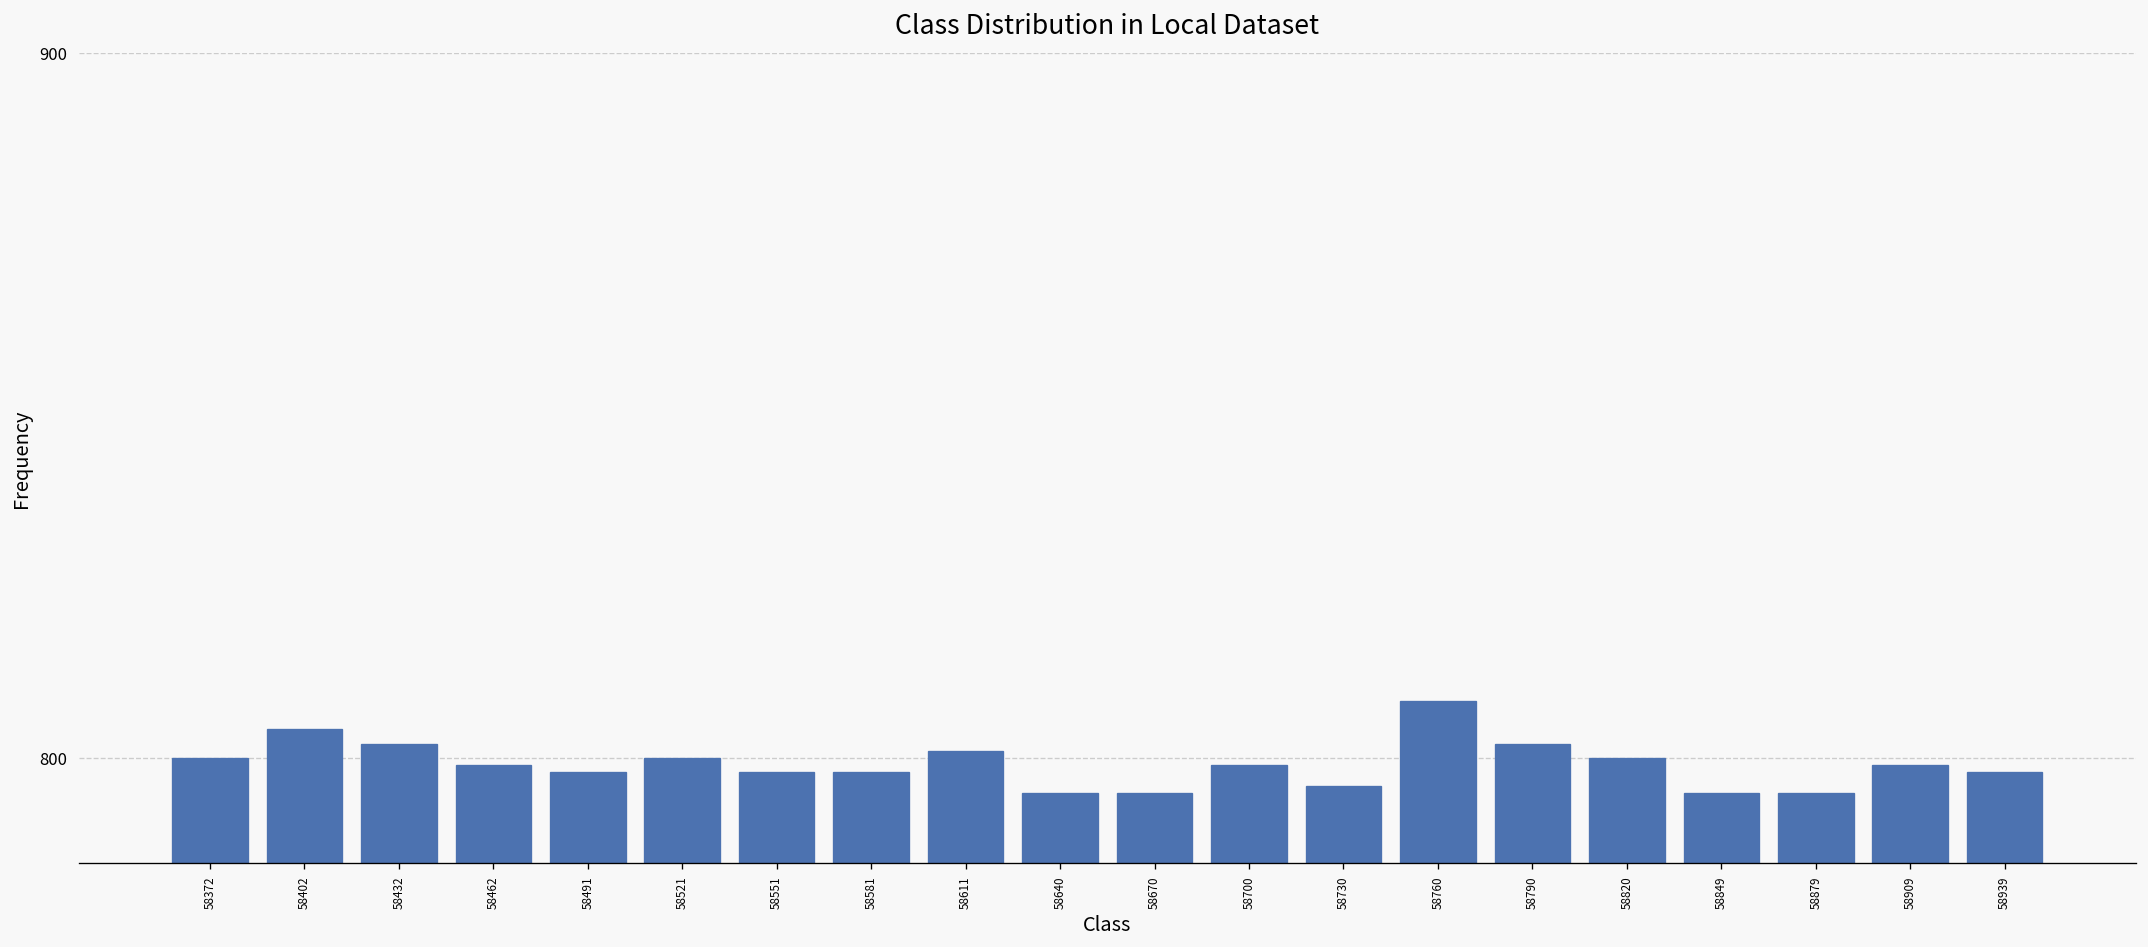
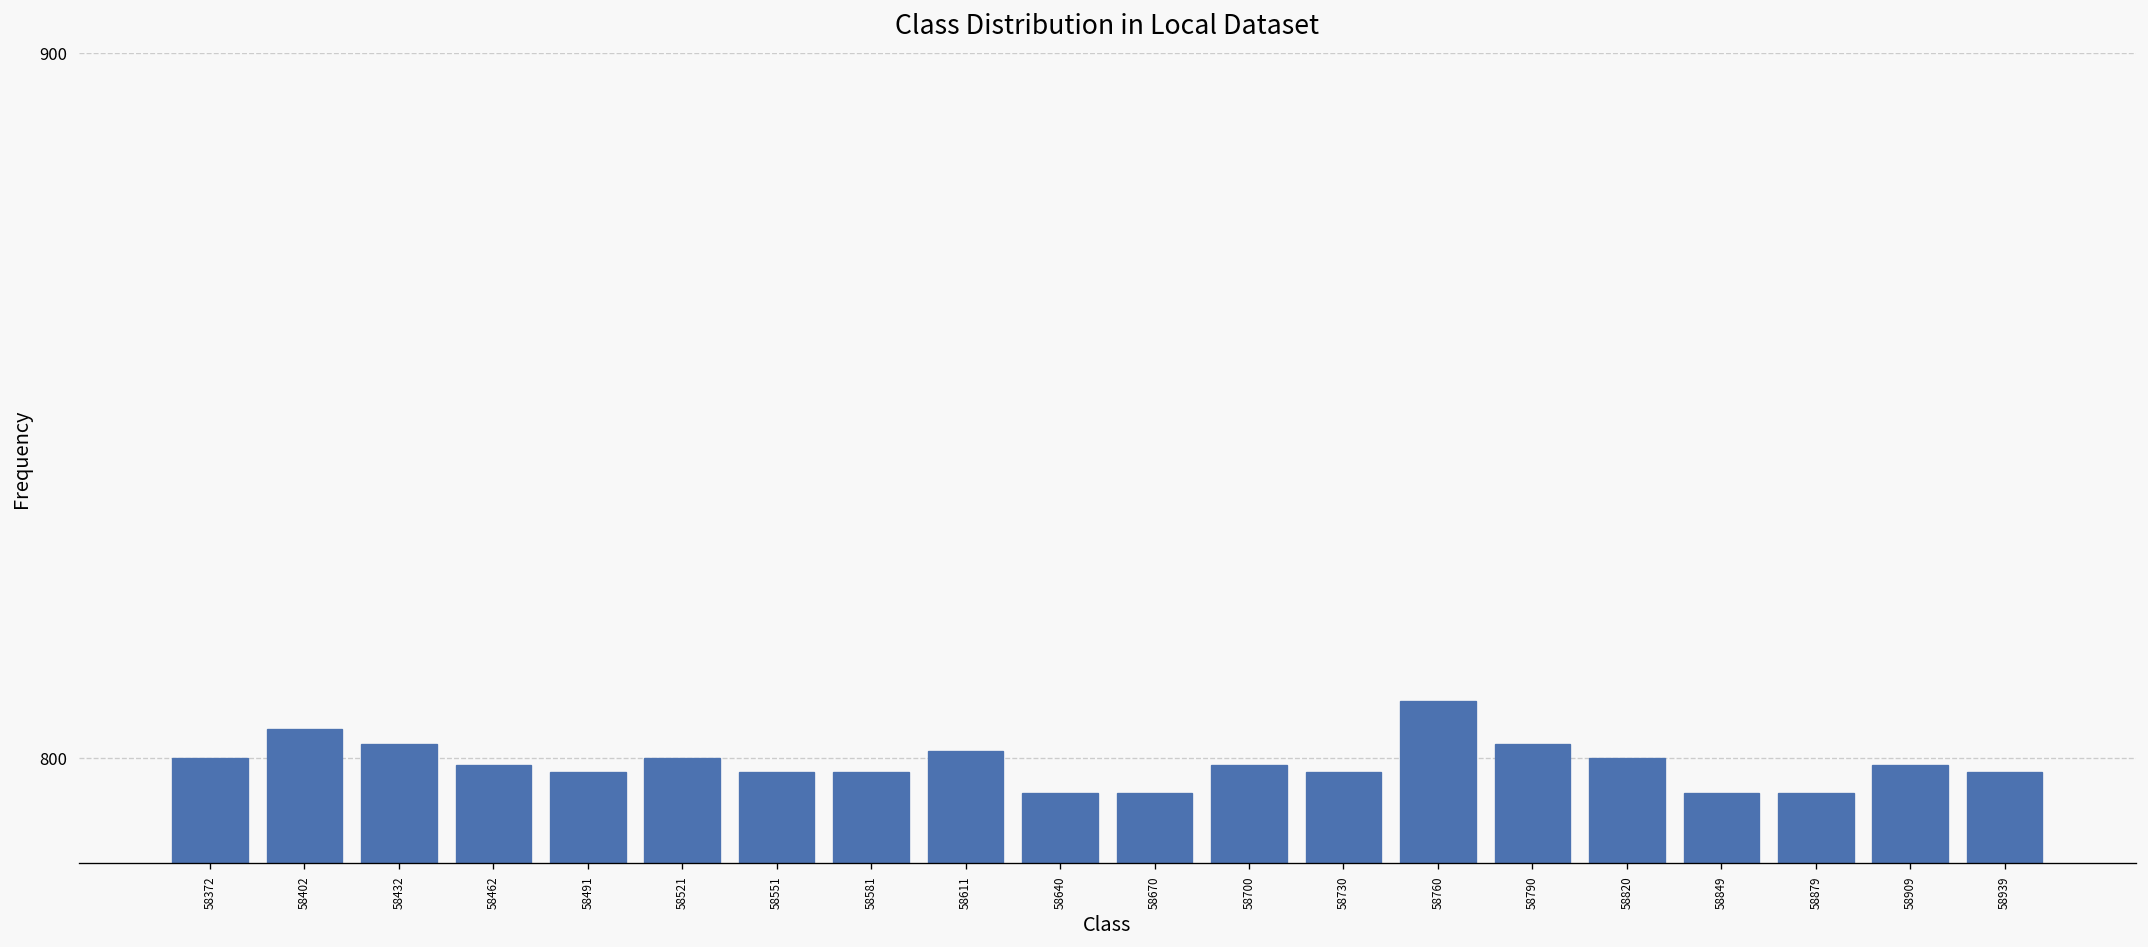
58730: 796 -> 798
